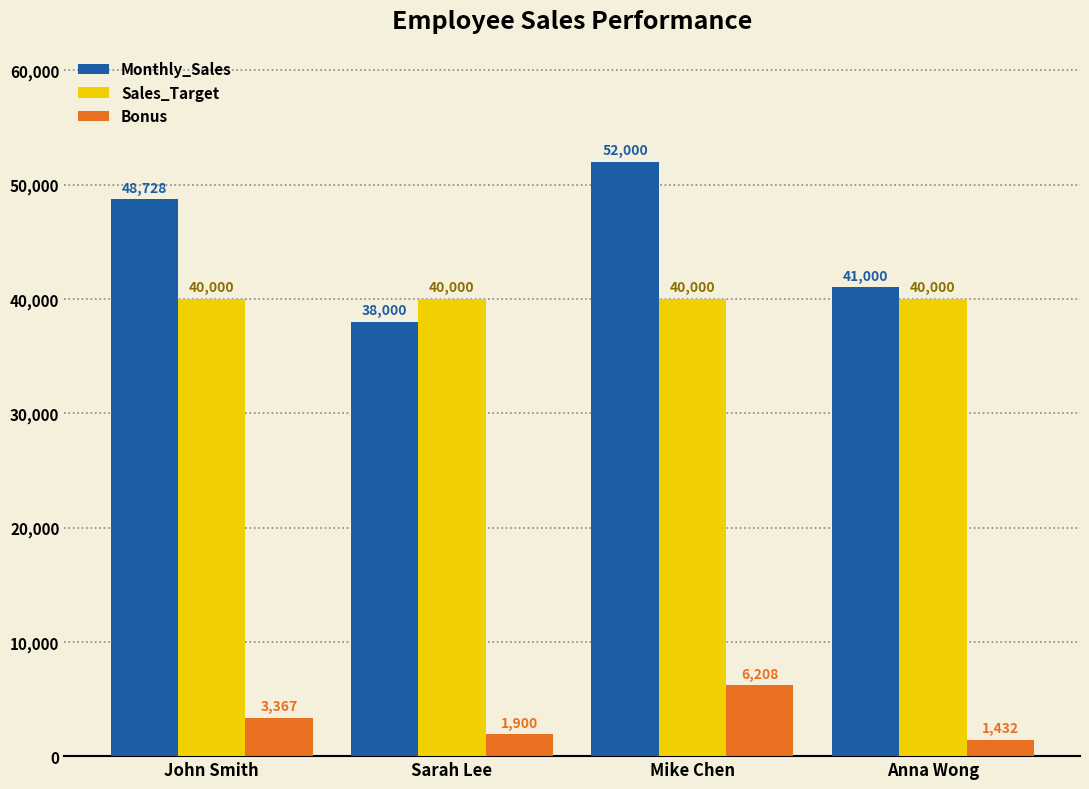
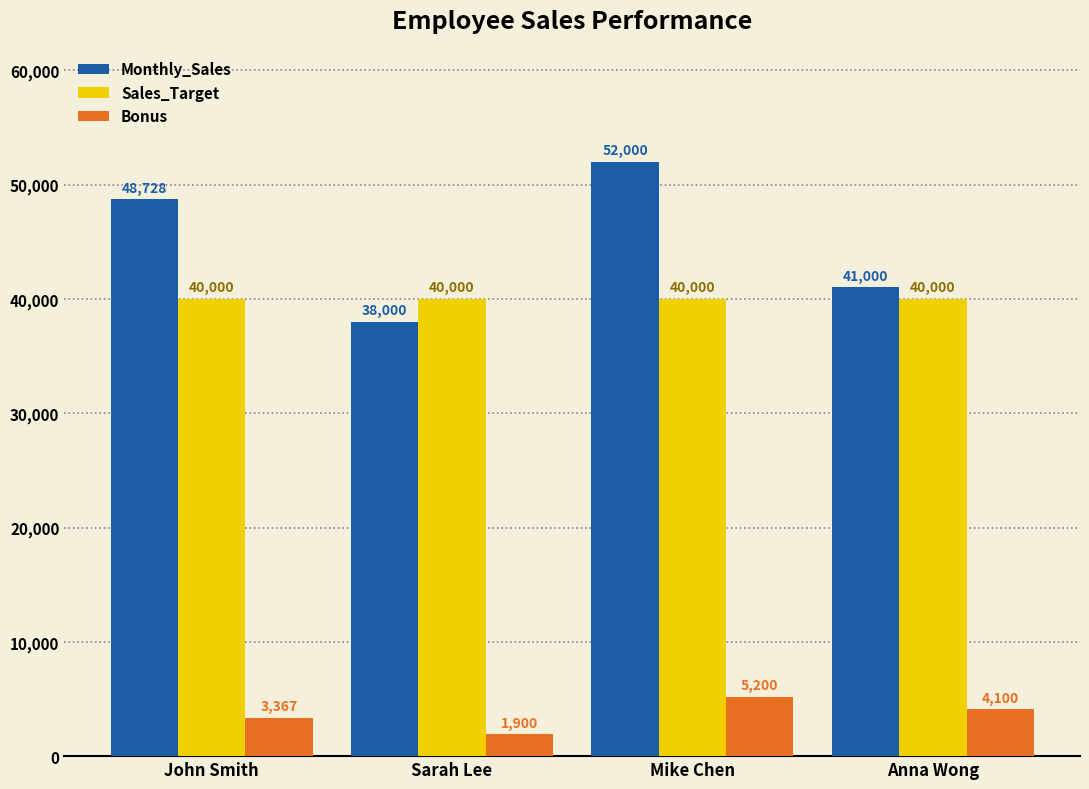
Bonus, Mike Chen: 6,208 -> 5,200
Bonus, Anna Wong: 1,432 -> 4,100
